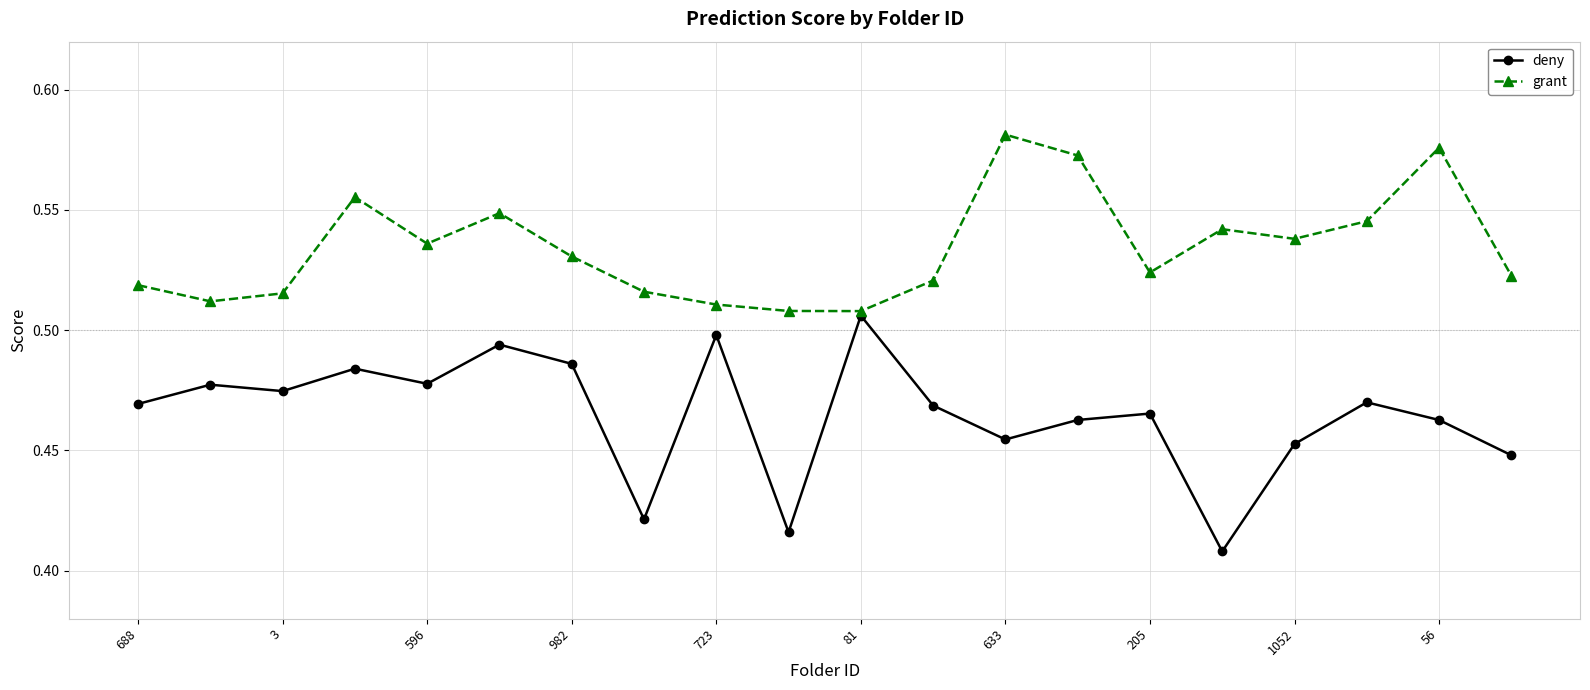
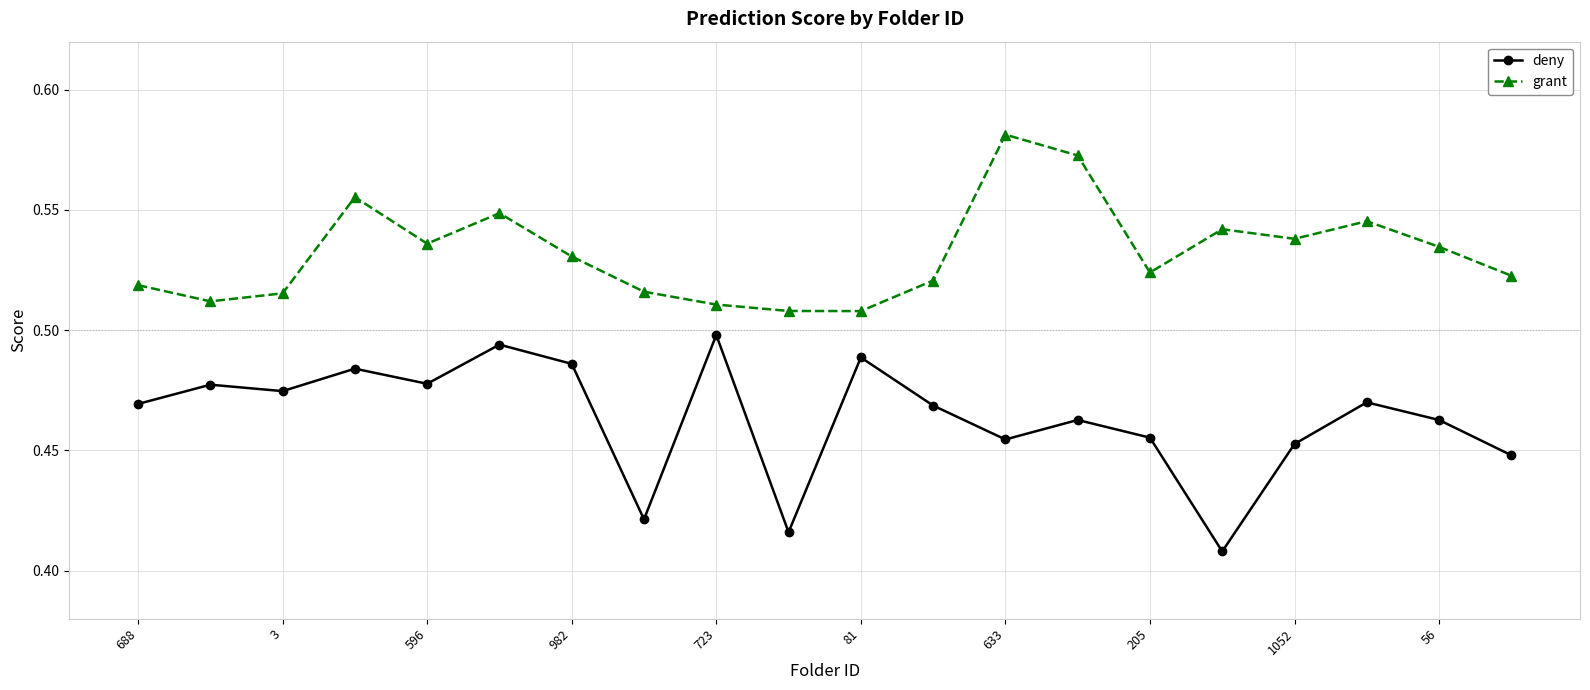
deny, 81: 0.506 -> 0.489
deny, 205: 0.465 -> 0.455
grant, 56: 0.576 -> 0.535
